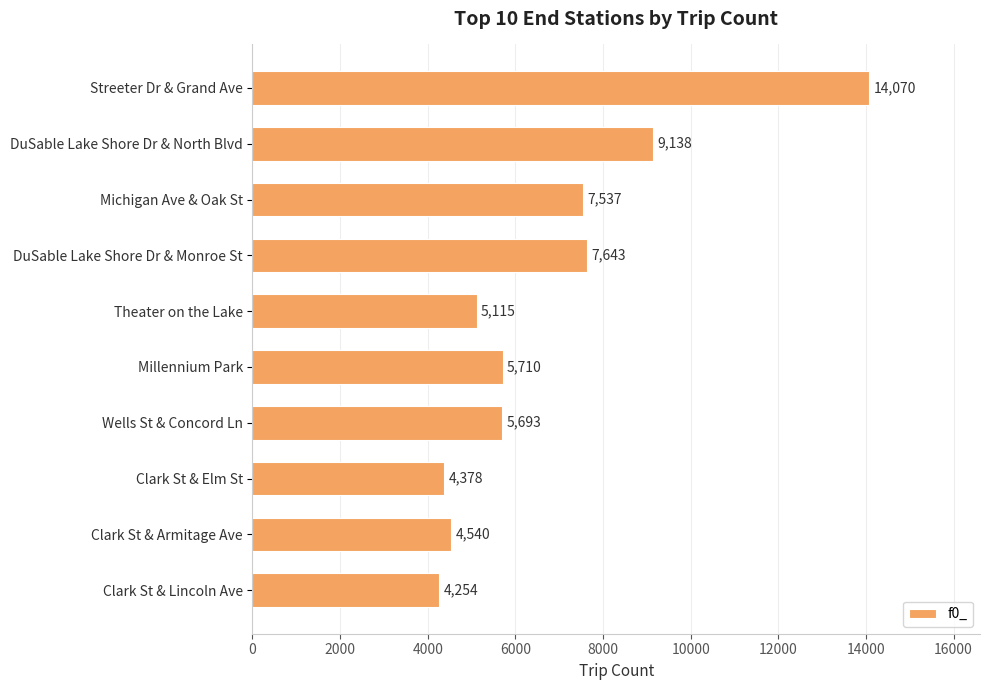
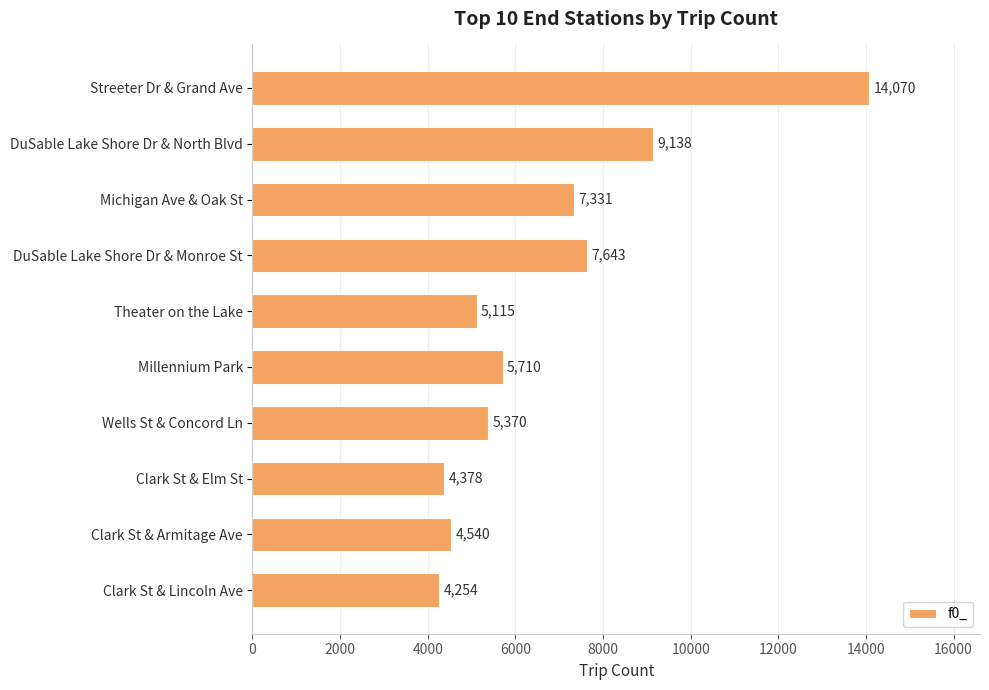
Michigan Ave & Oak St: 7,537 -> 7,331
Wells St & Concord Ln: 5,693 -> 5,370
